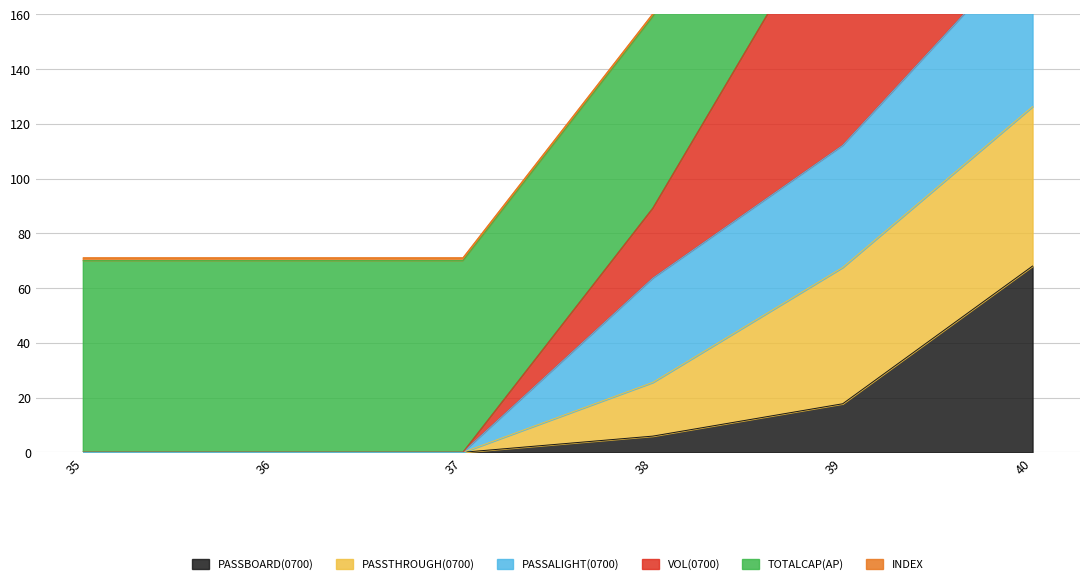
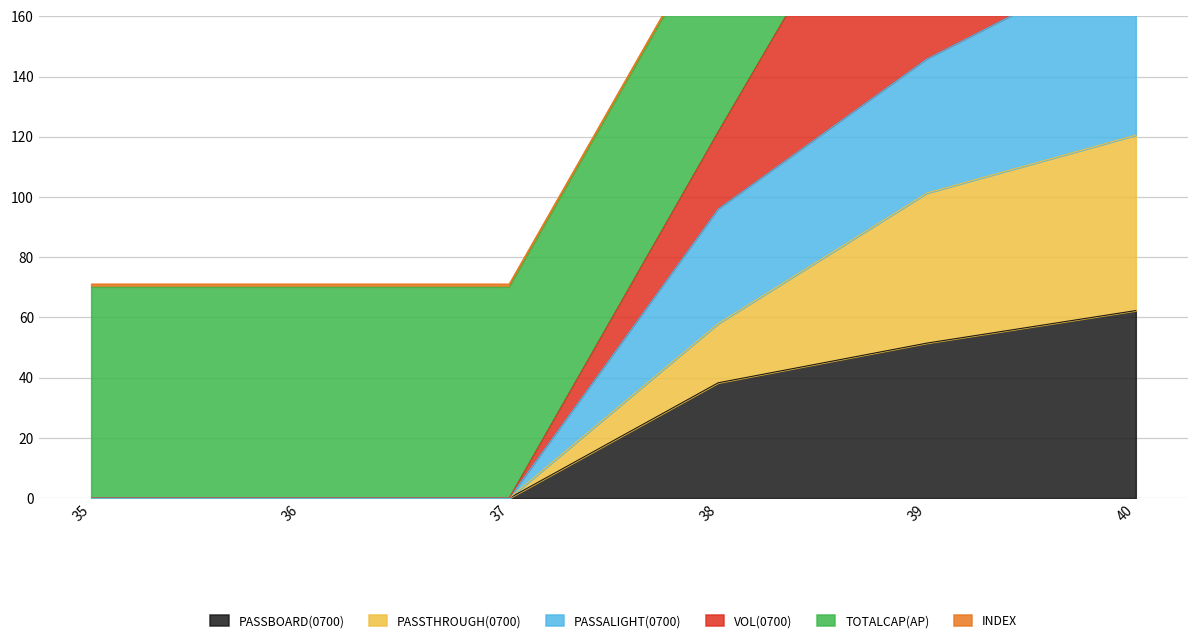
PASSBOARD(0700), 38: 6 -> 38
PASSBOARD(0700), 39: 18 -> 51
PASSBOARD(0700), 40: 68 -> 62
